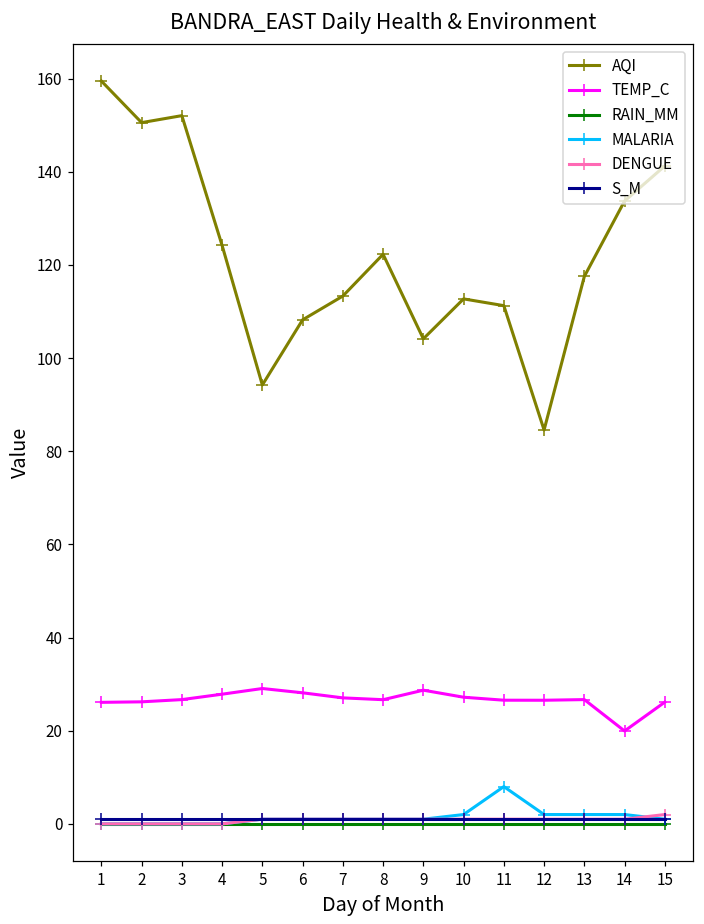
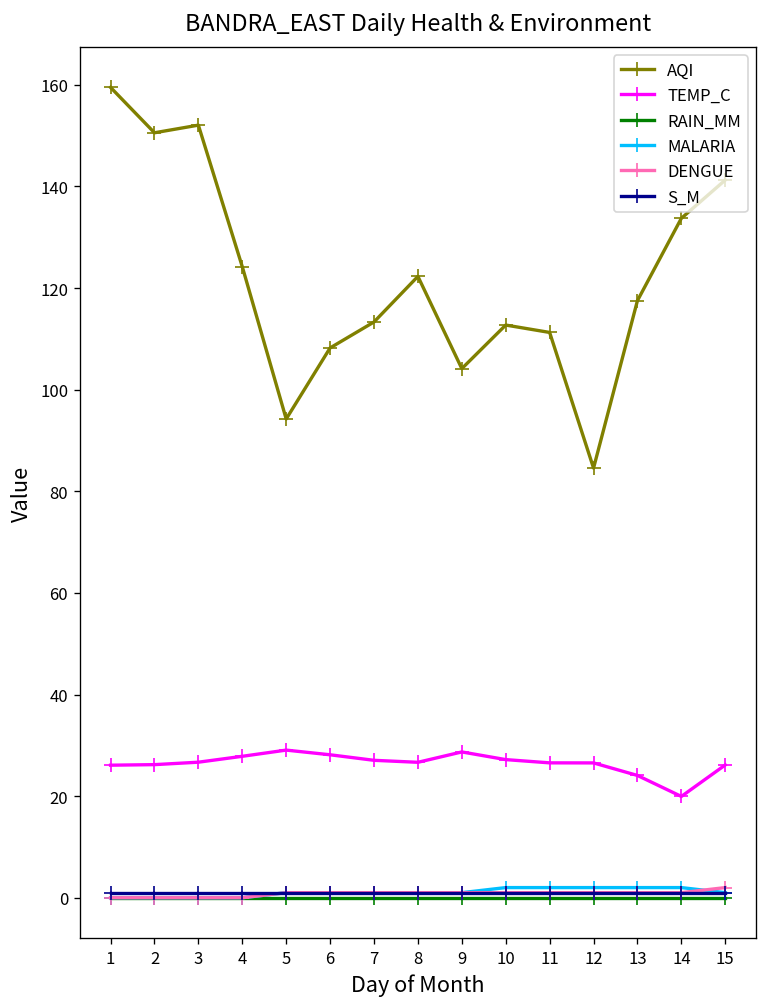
MALARIA, 11: 8 -> 2
TEMP_C, 13: 27 -> 24
